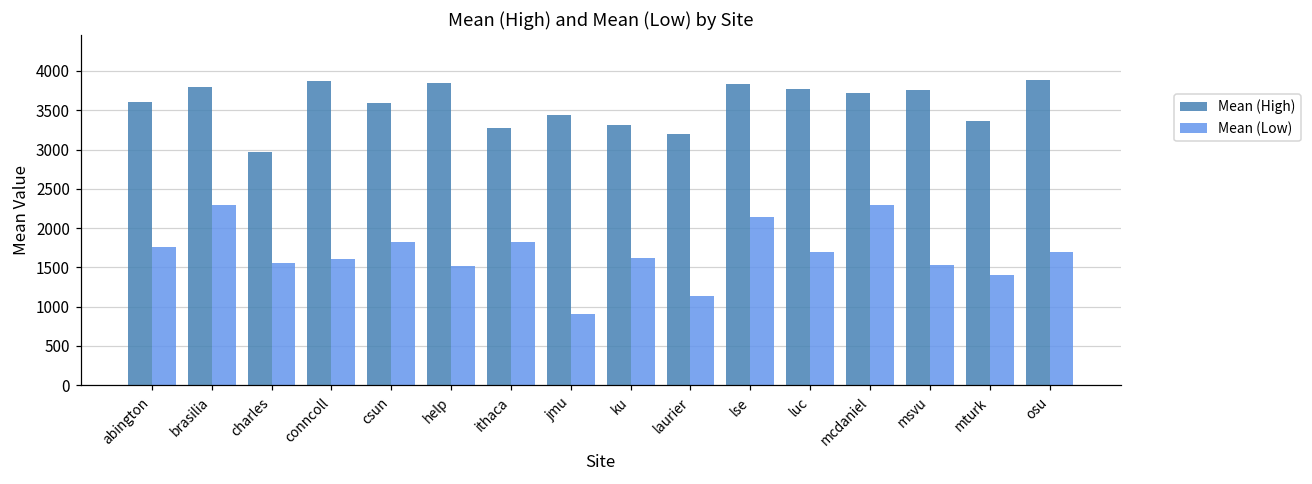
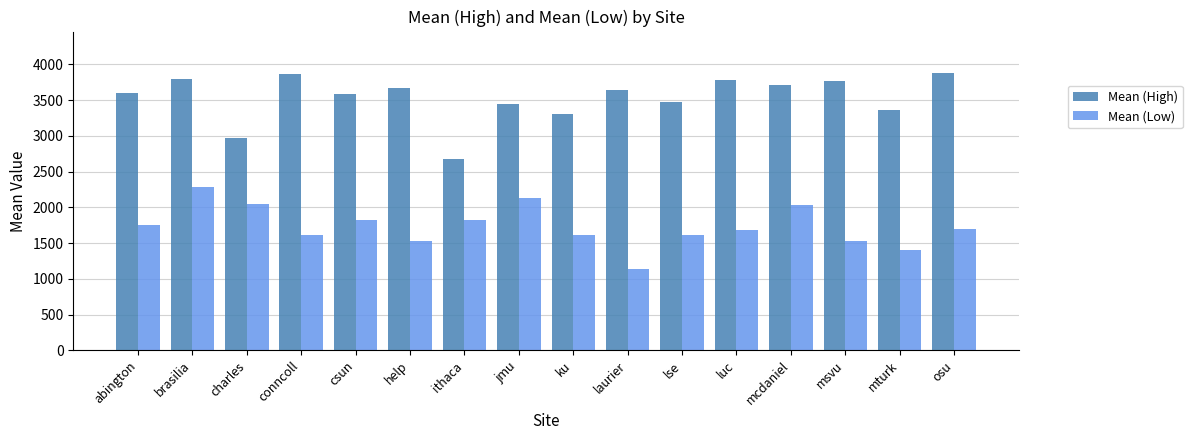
Mean (Low), charles: 1600 -> 2100
Mean (High), help: 3800 -> 3700
Mean (High), ithaca: 3300 -> 2700
Mean (Low), jmu: 900 -> 2100
Mean (High), laurier: 3200 -> 3600
Mean (High), lse: 3800 -> 3500
Mean (Low), lse: 2100 -> 1600
Mean (Low), mcdaniel: 2300 -> 2000
